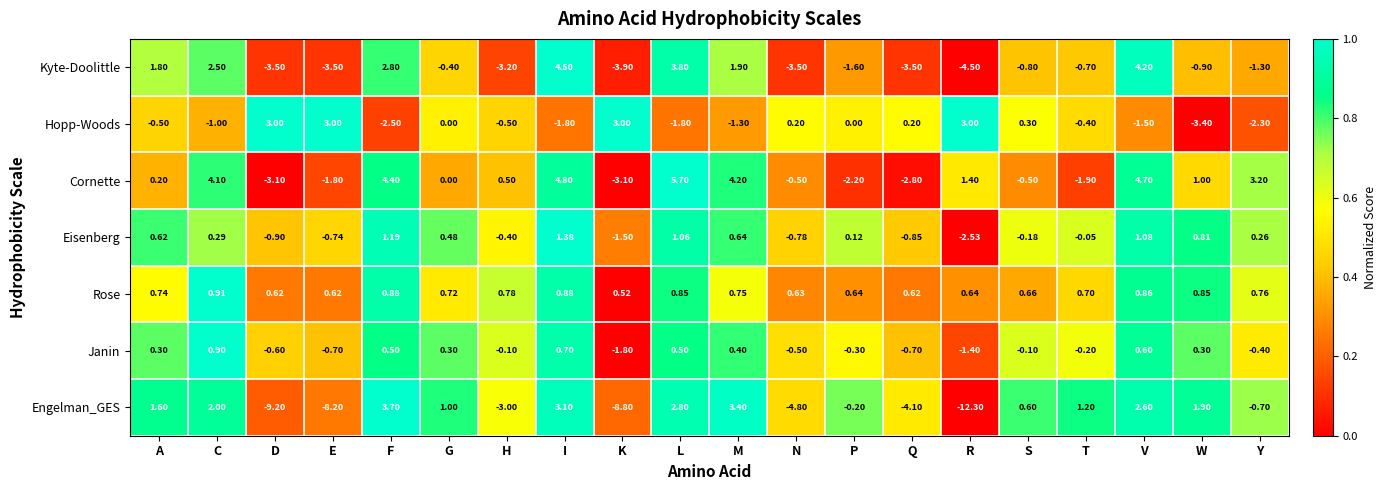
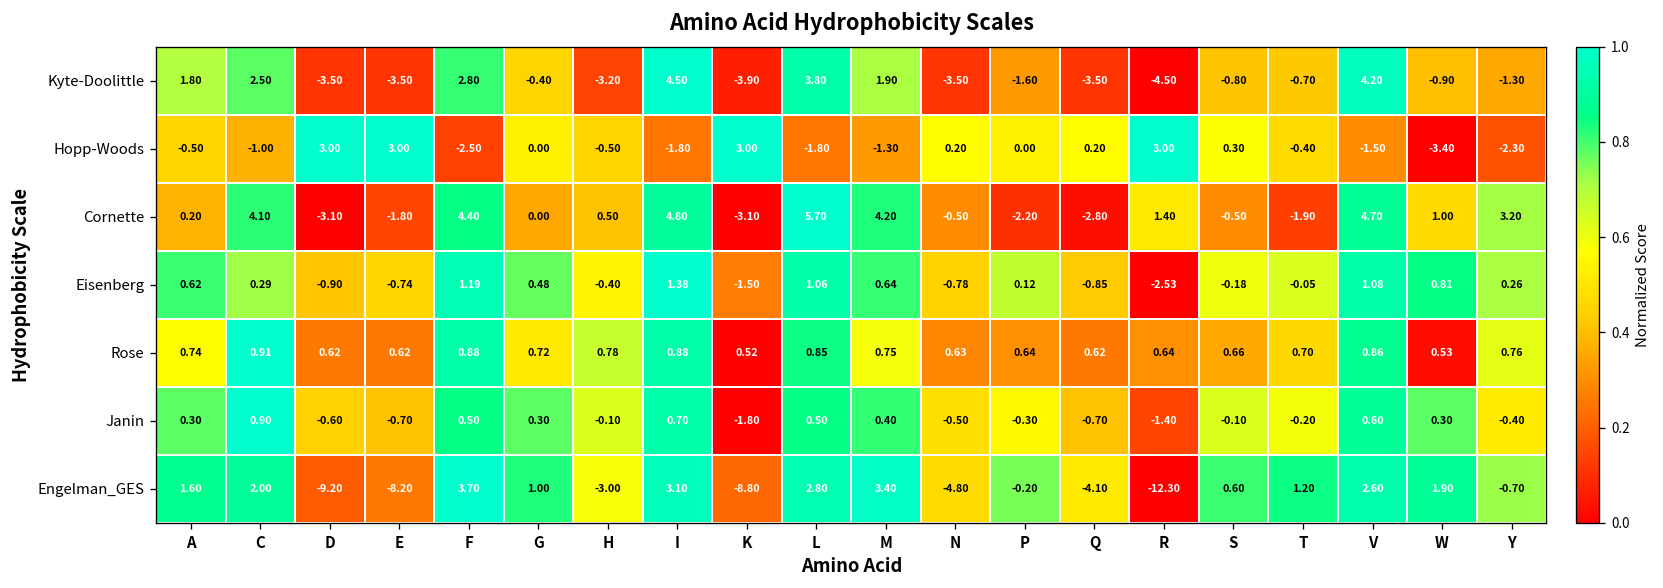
Rose, W: 0.85 -> 0.53
